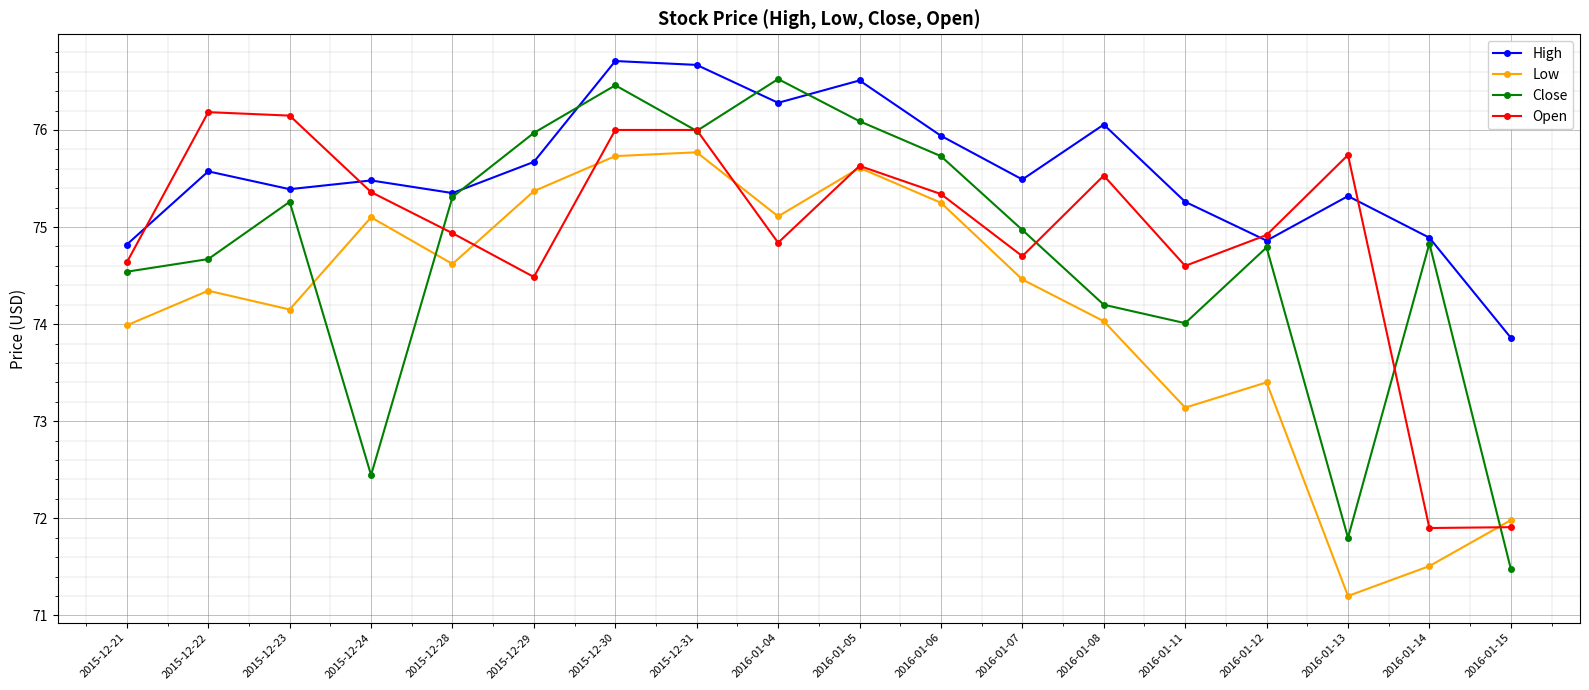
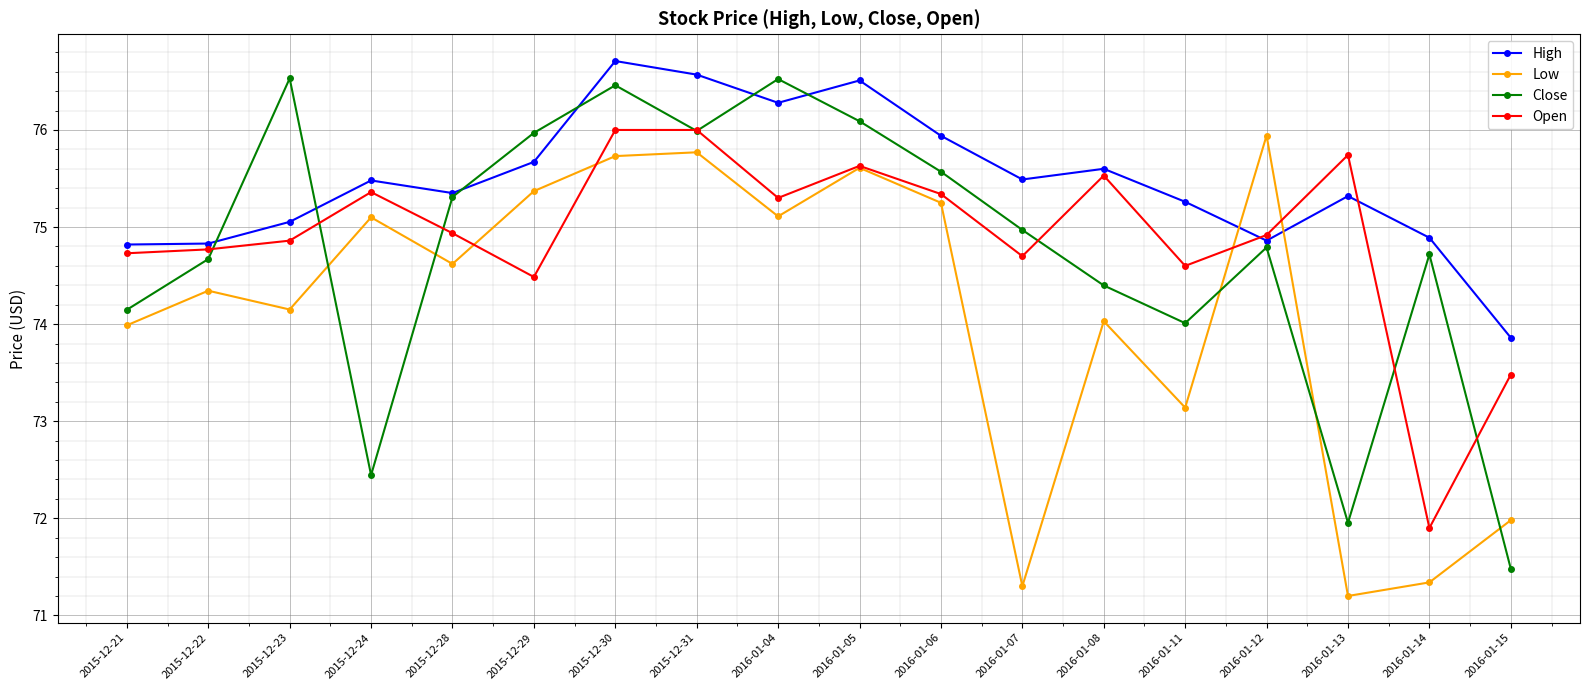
Close, 2015-12-21: 74.5 -> 74.1
Open, 2015-12-21: 74.6 -> 74.7
High, 2015-12-22: 75.6 -> 74.8
Open, 2015-12-22: 76.2 -> 74.8
High, 2015-12-23: 75.4 -> 75.1
Close, 2015-12-23: 75.3 -> 76.5
Open, 2015-12-23: 76.1 -> 74.9
High, 2015-12-31: 76.7 -> 76.6
Open, 2016-01-04: 74.8 -> 75.3
Close, 2016-01-06: 75.7 -> 75.6
Low, 2016-01-07: 74.5 -> 71.3
High, 2016-01-08: 76.1 -> 75.6
Close, 2016-01-08: 74.2 -> 74.4
Low, 2016-01-12: 73.4 -> 75.9
Close, 2016-01-13: 71.8 -> 72.0
Low, 2016-01-14: 71.5 -> 71.3
Close, 2016-01-14: 74.8 -> 74.7
Open, 2016-01-15: 71.9 -> 73.5
